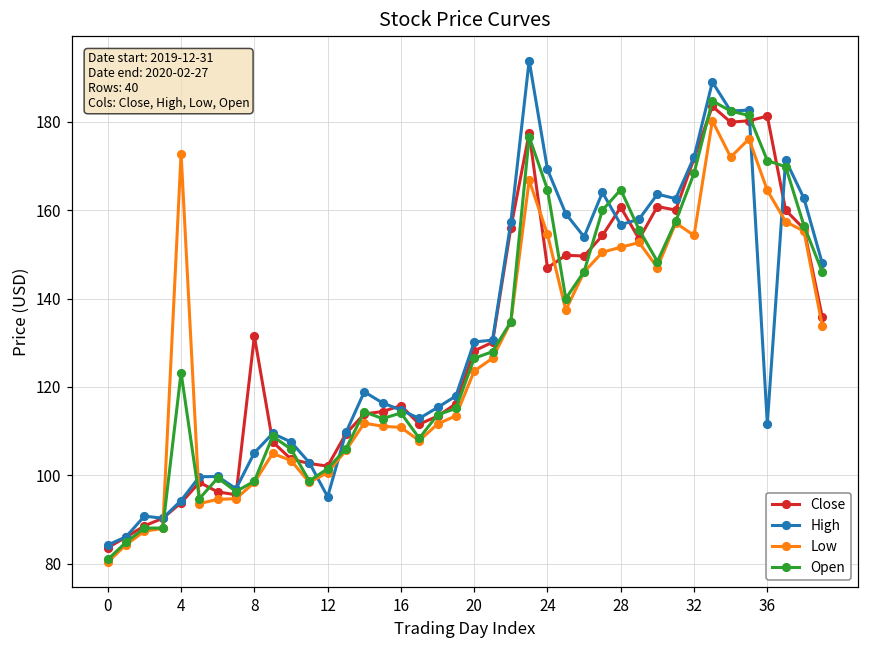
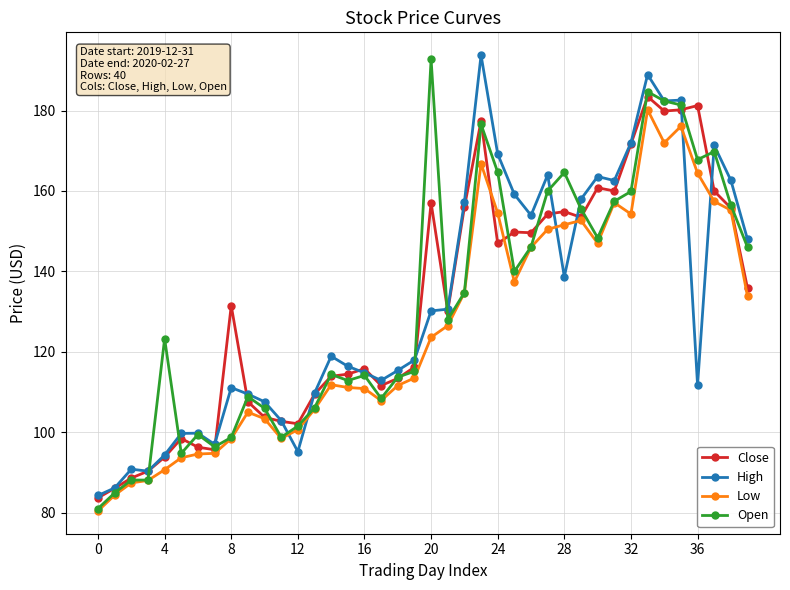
Low, 4: 173 -> 91
High, 8: 105 -> 111
Close, 20: 128 -> 157
Open, 20: 126 -> 193
Close, 28: 161 -> 155
High, 28: 157 -> 139
Open, 32: 168 -> 160
Open, 36: 171 -> 168
